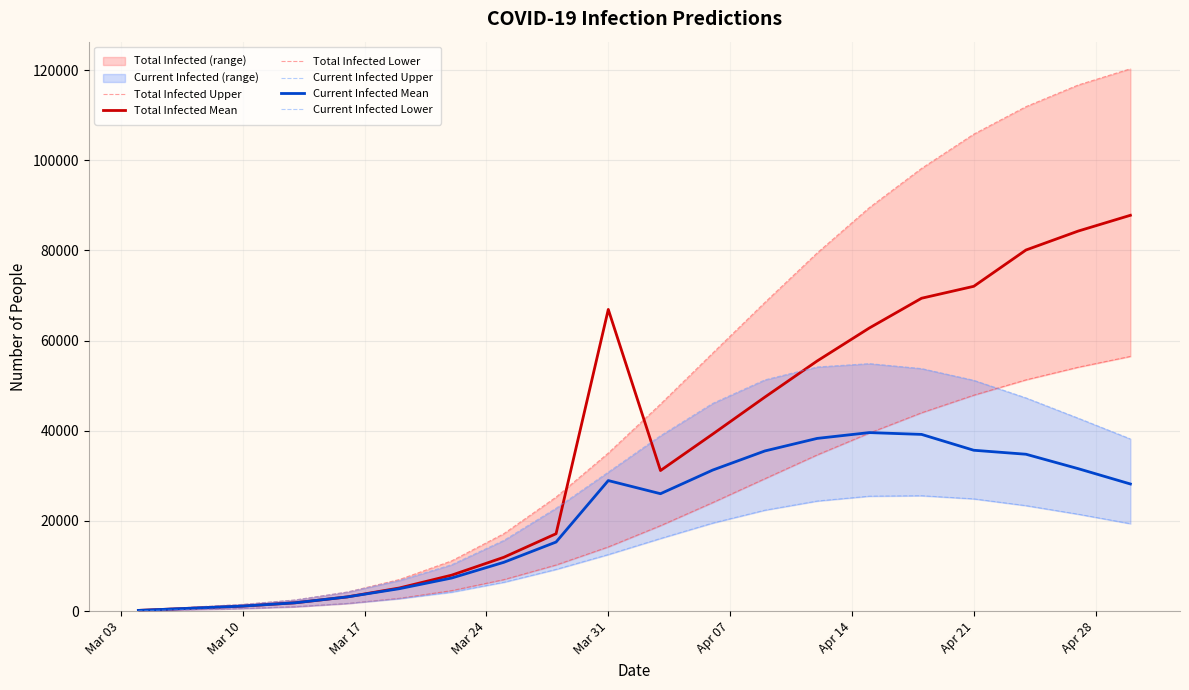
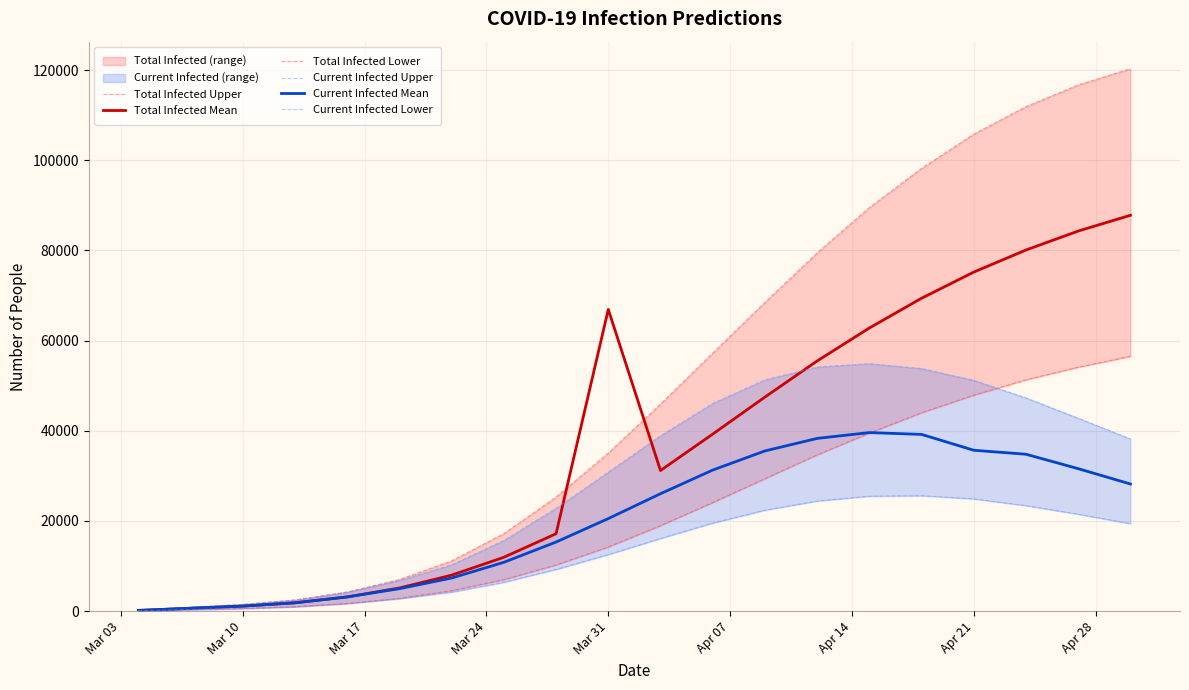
Current Infected Mean, Mar 31: 29000 -> 21000
Total Infected Mean, Apr 21: 72000 -> 75000
